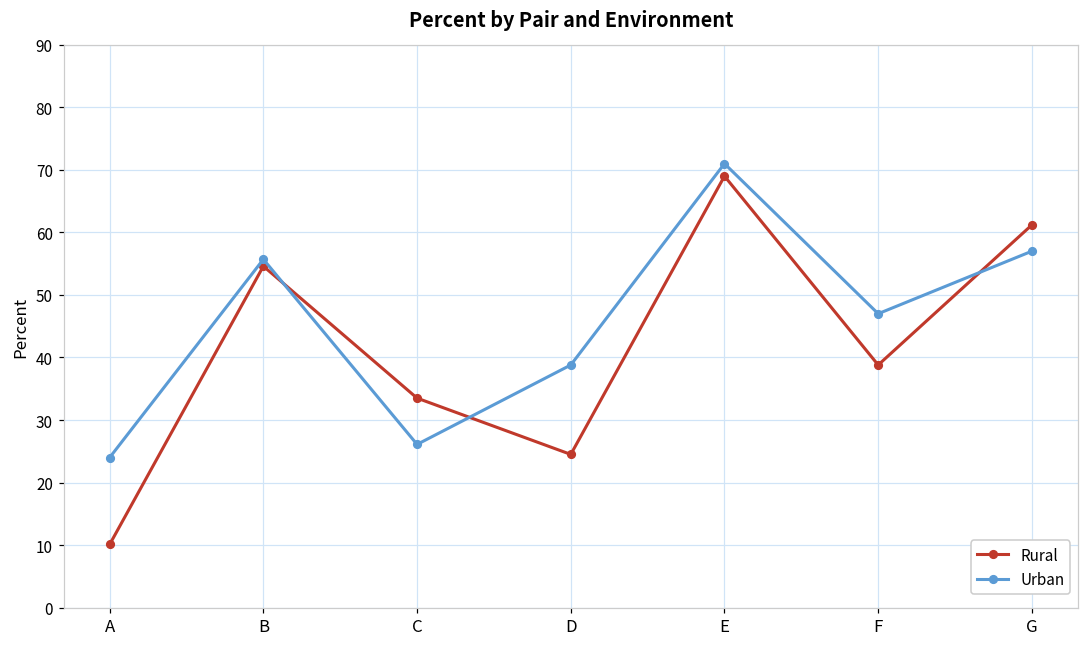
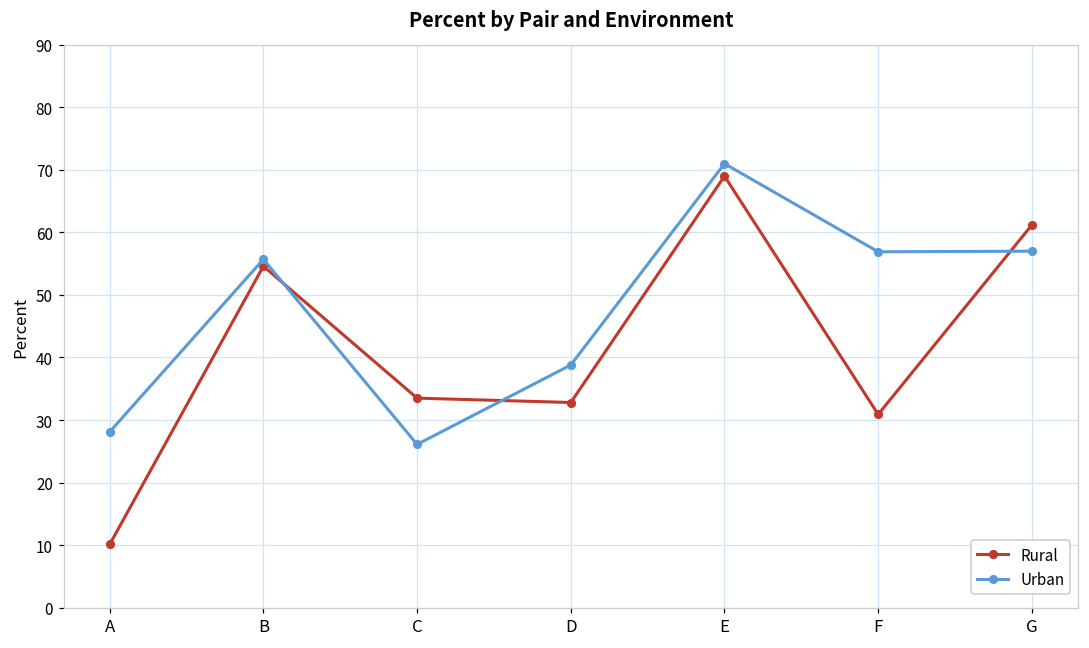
Urban, A: 24 -> 28
Rural, D: 25 -> 33
Rural, F: 39 -> 31
Urban, F: 47 -> 57
